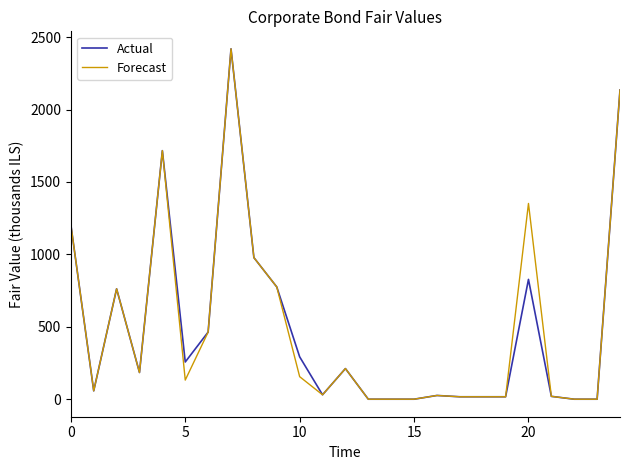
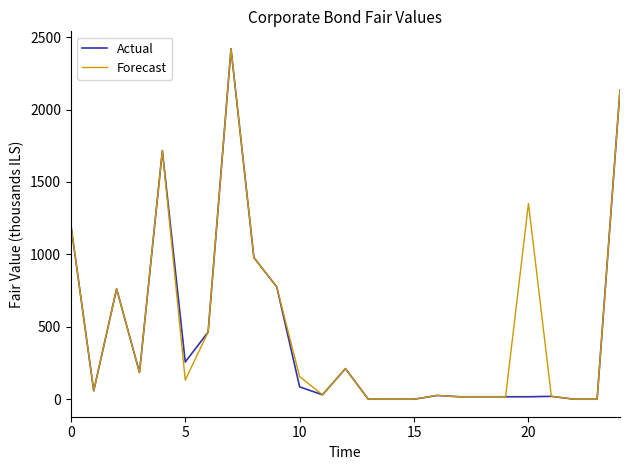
Actual, 10: 290 -> 80
Actual, 20: 830 -> 20
